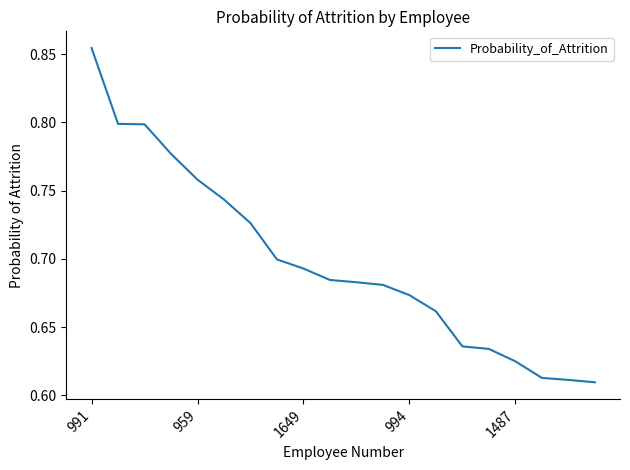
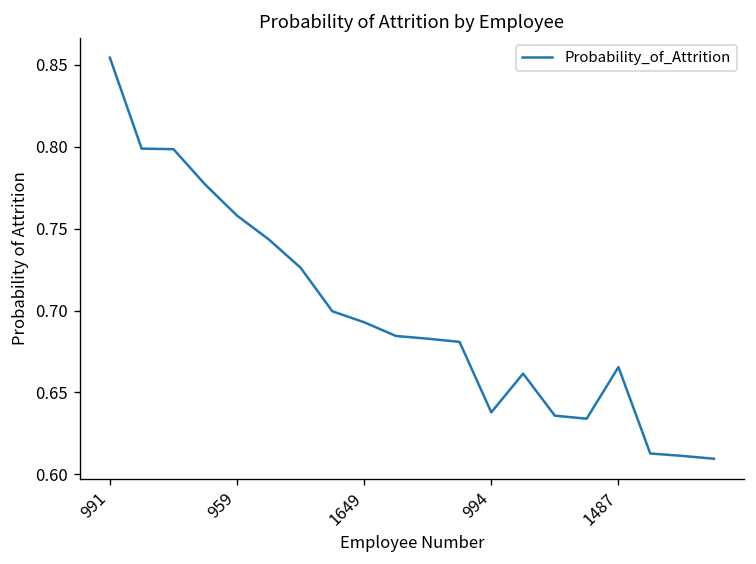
994: 0.673 -> 0.638
1487: 0.625 -> 0.665
